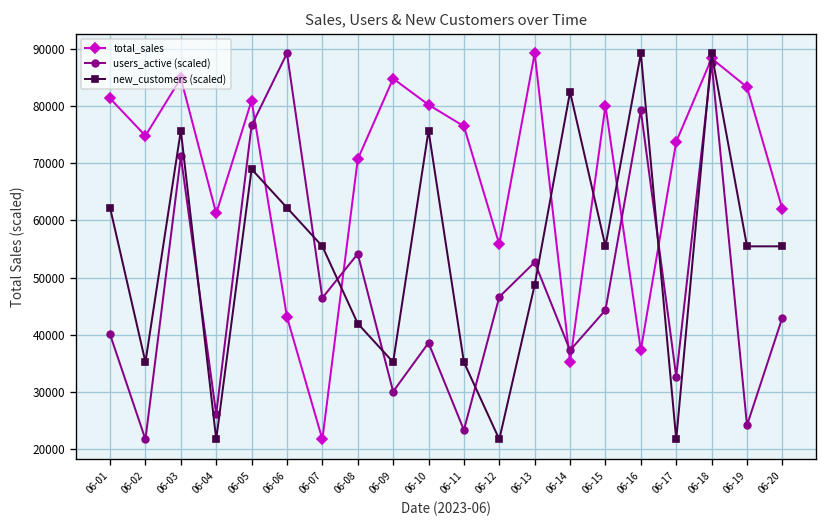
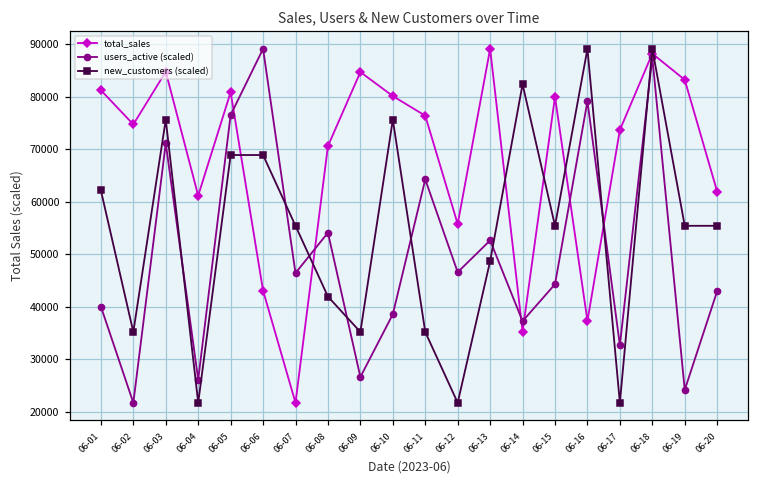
new_customers (scaled), 06-06: 62000 -> 69000
users_active (scaled), 06-09: 30000 -> 27000
users_active (scaled), 06-11: 23000 -> 64000
